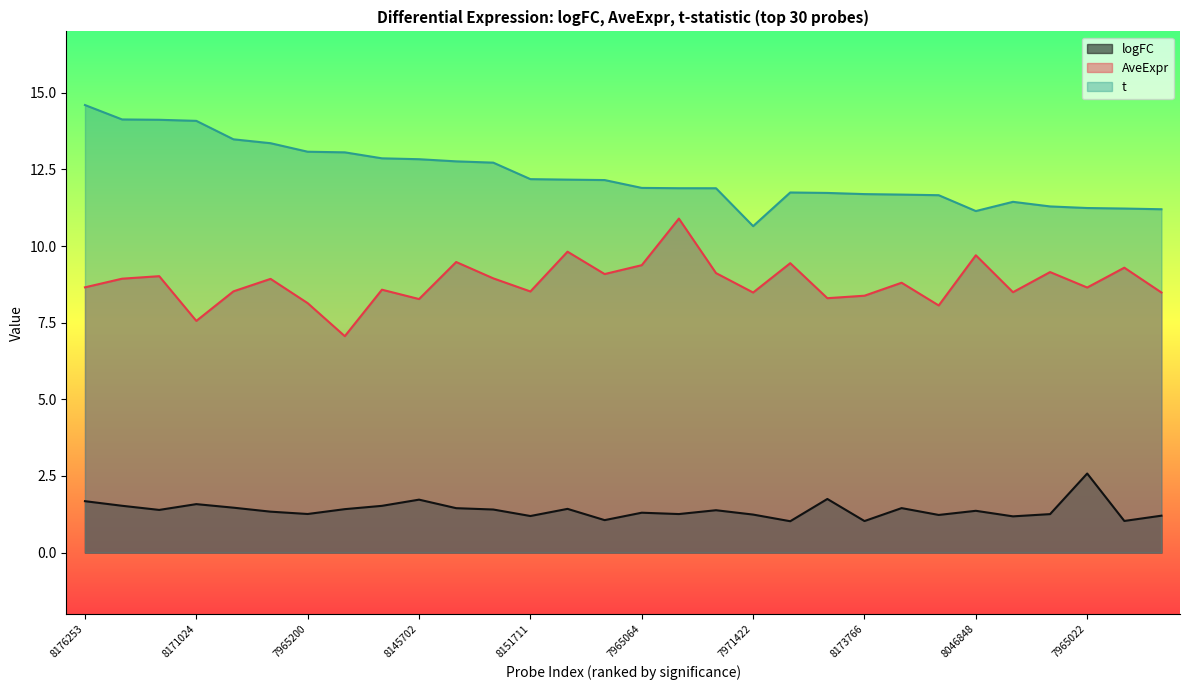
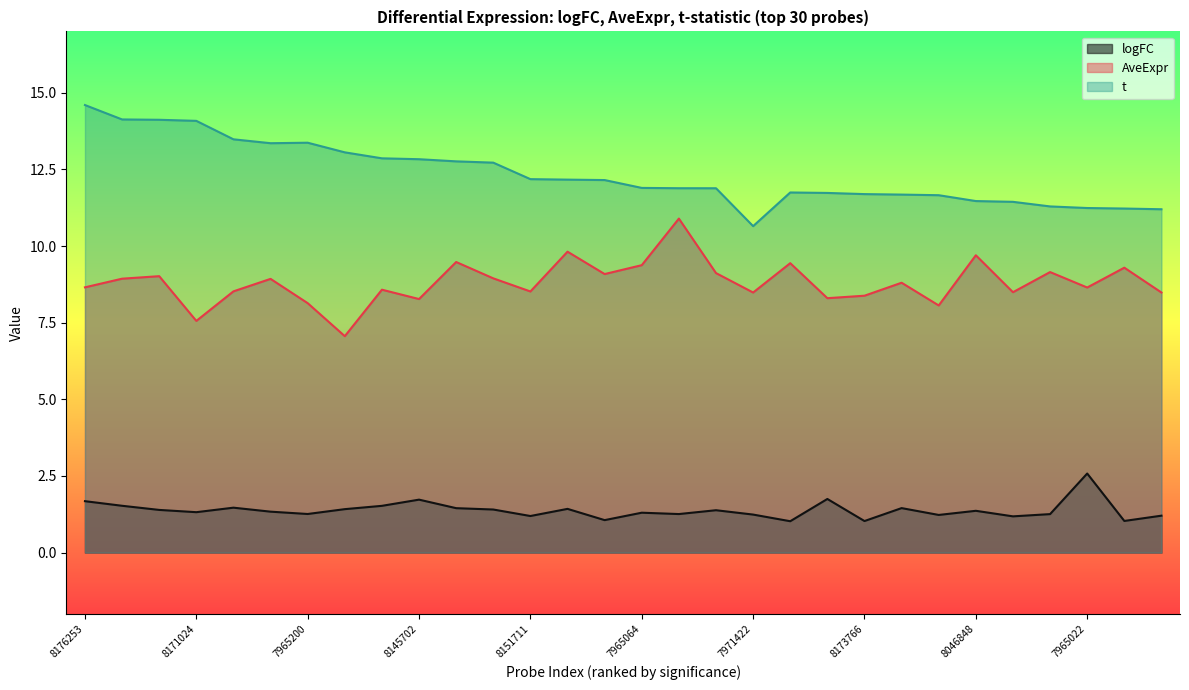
logFC, 8171024: 1.6 -> 1.3
t, 7965200: 13.1 -> 13.4
t, 8046848: 11.1 -> 11.5
